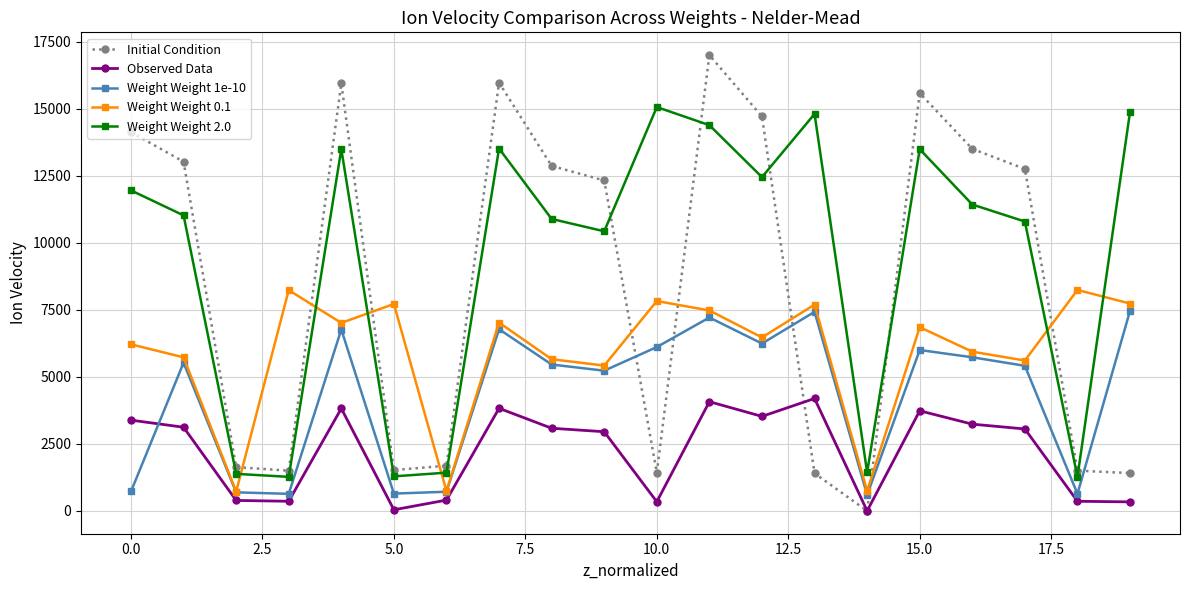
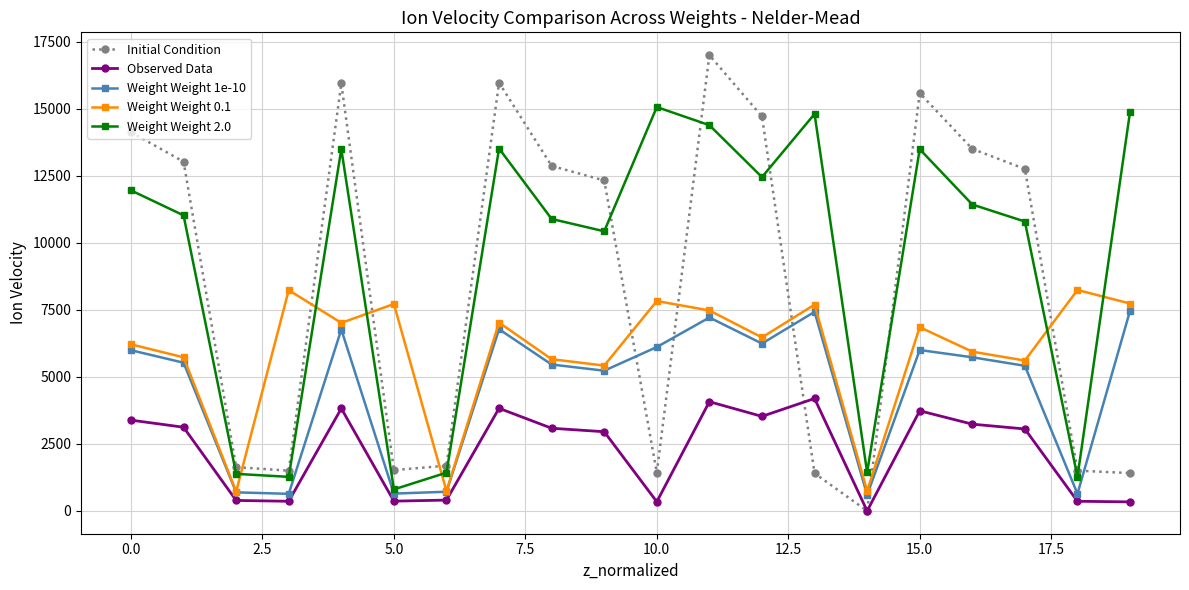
Weight Weight 1e-10, 0.0: 700 -> 6000
Observed Data, 5.0: 0 -> 400
Weight Weight 2.0, 5.0: 1300 -> 800
